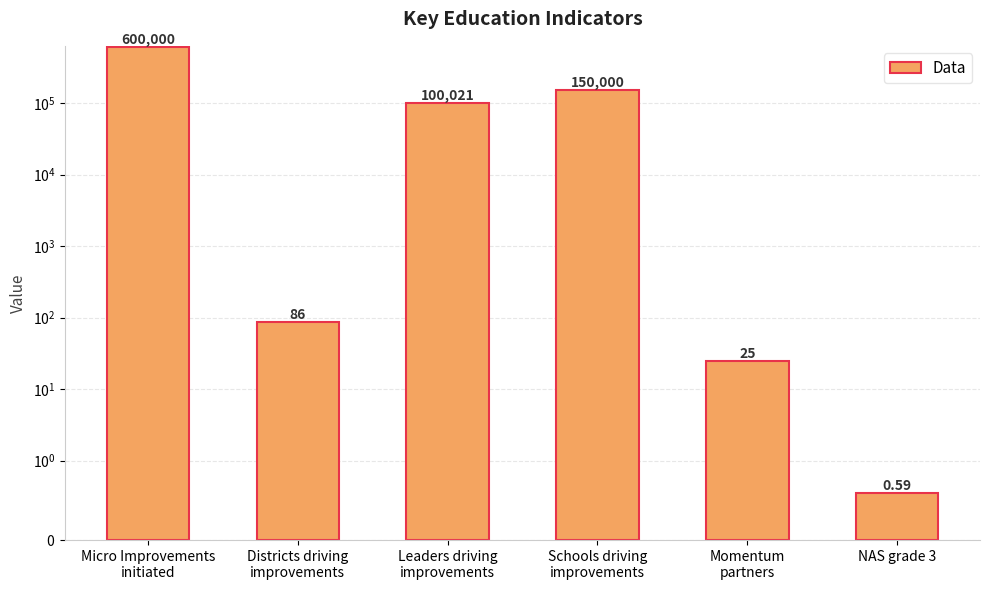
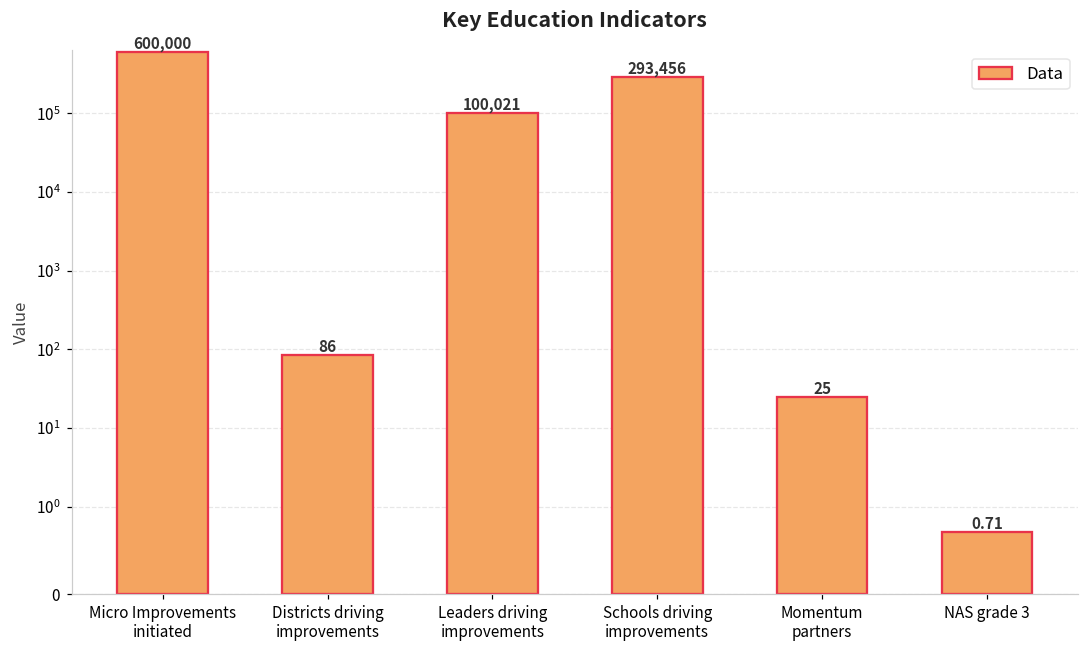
Schools driving improvements: 150,000 -> 293,456
NAS grade 3: 0.59 -> 0.71
